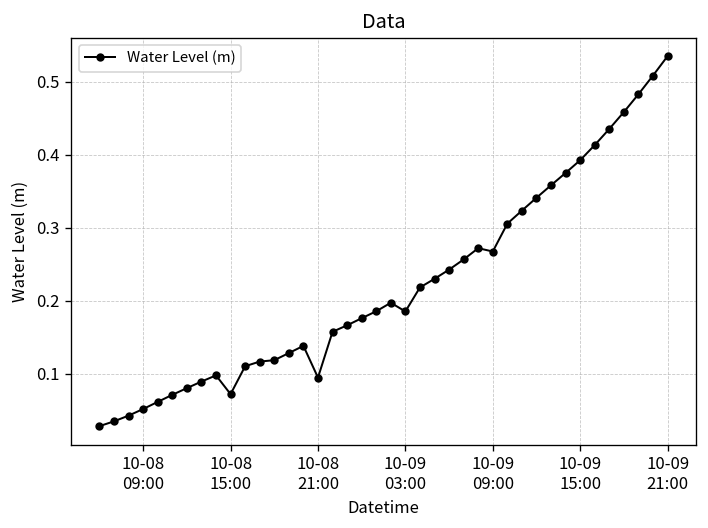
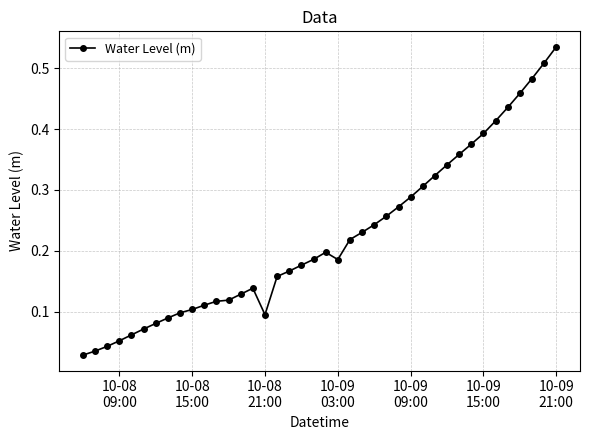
10-08 15:00: 0.07 -> 0.10
10-09 09:00: 0.27 -> 0.29
